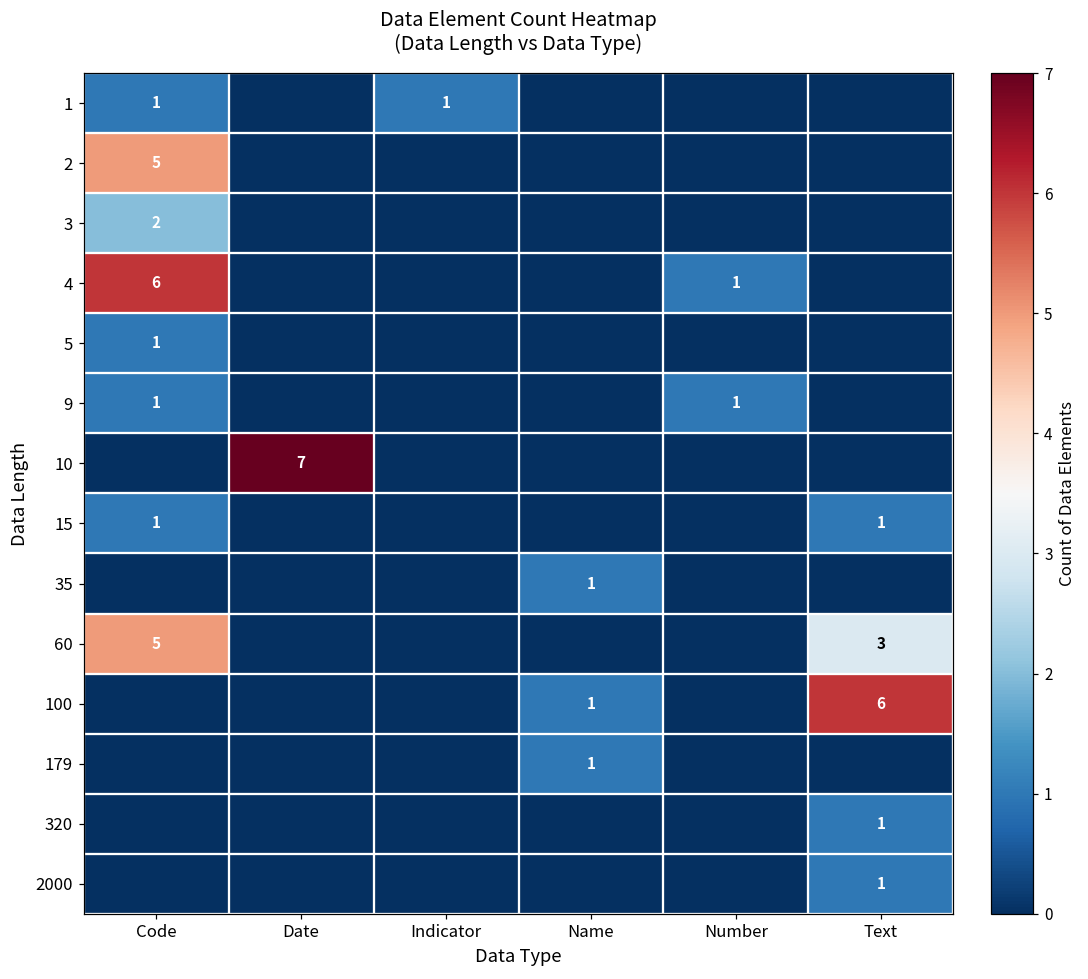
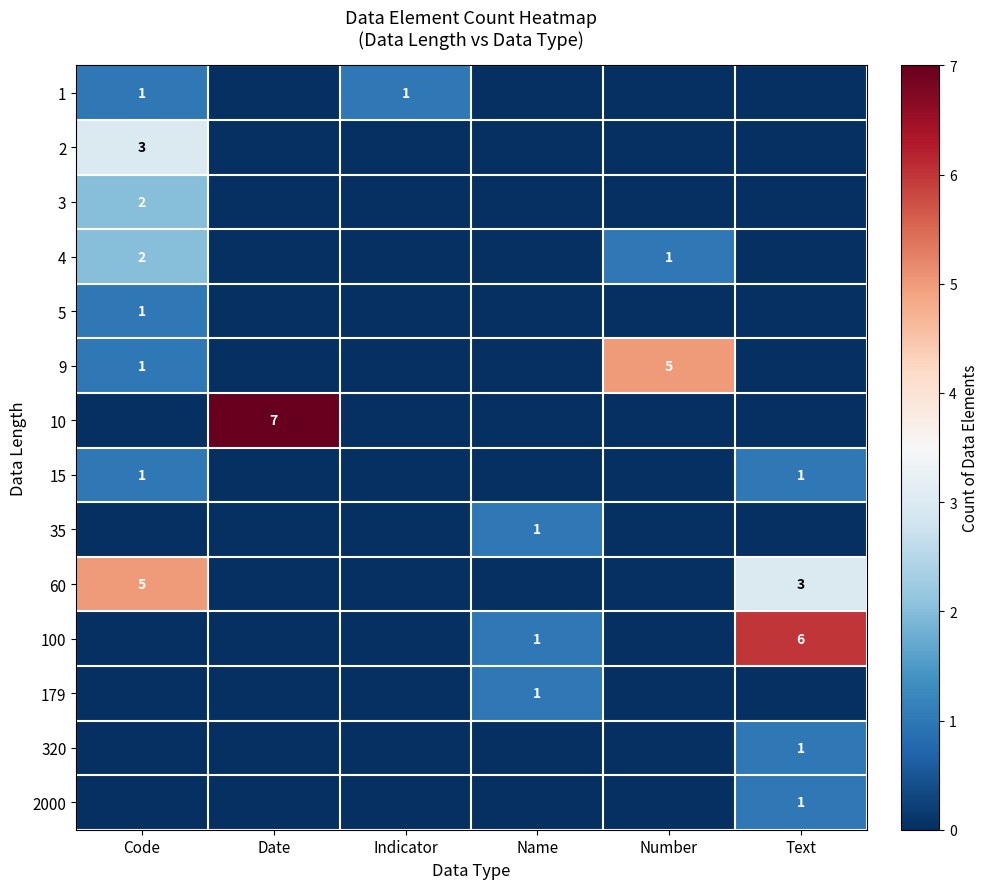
2, Code: 5 -> 3
4, Code: 6 -> 2
9, Number: 1 -> 5
